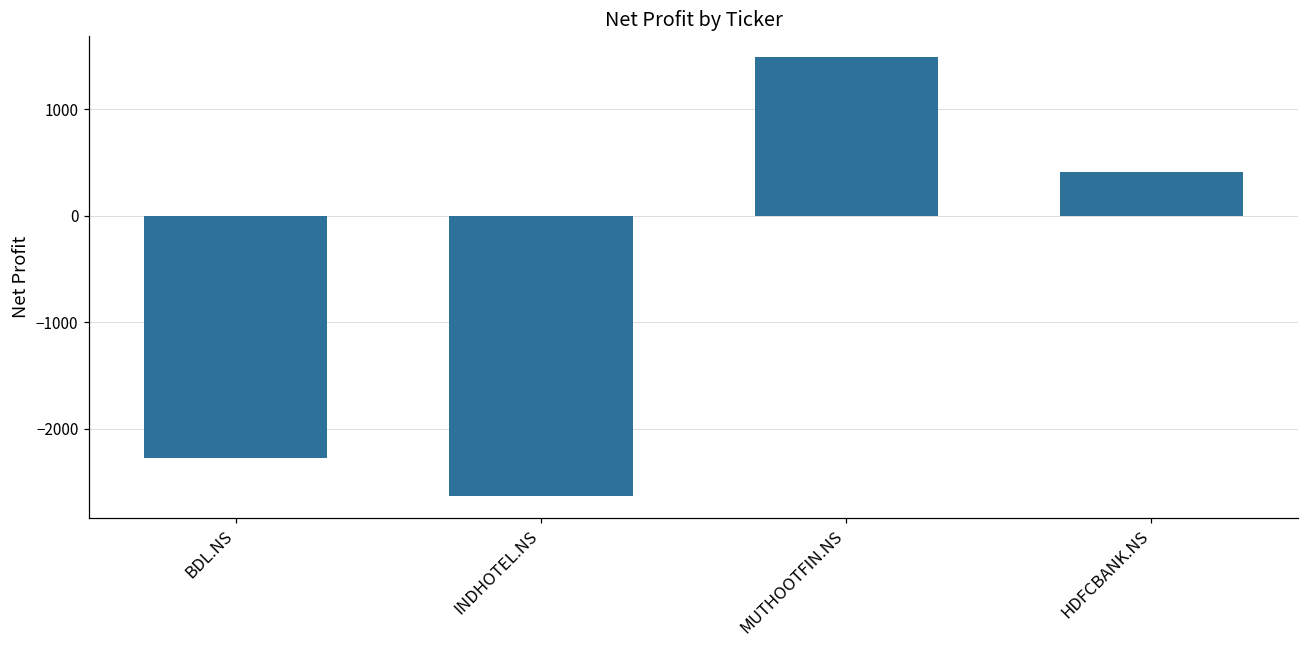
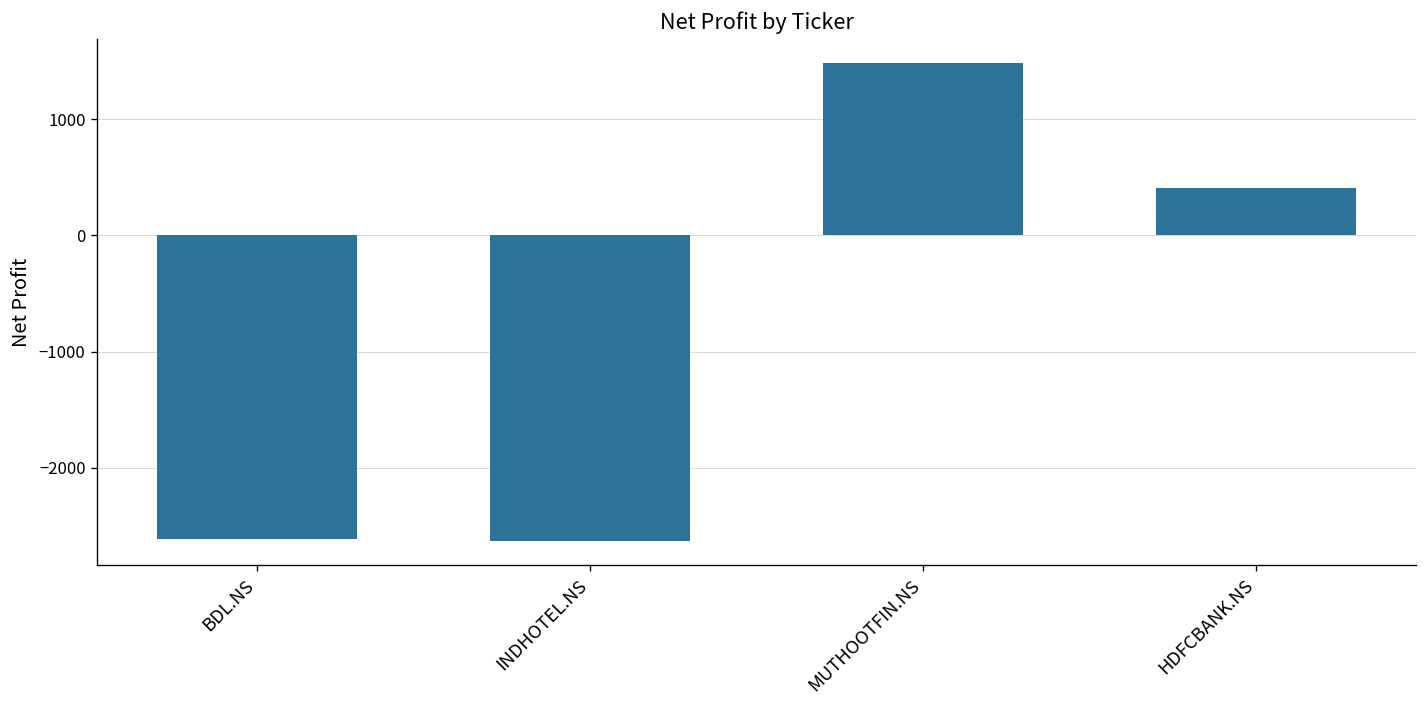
BDL.NS: -2300 -> -2600
